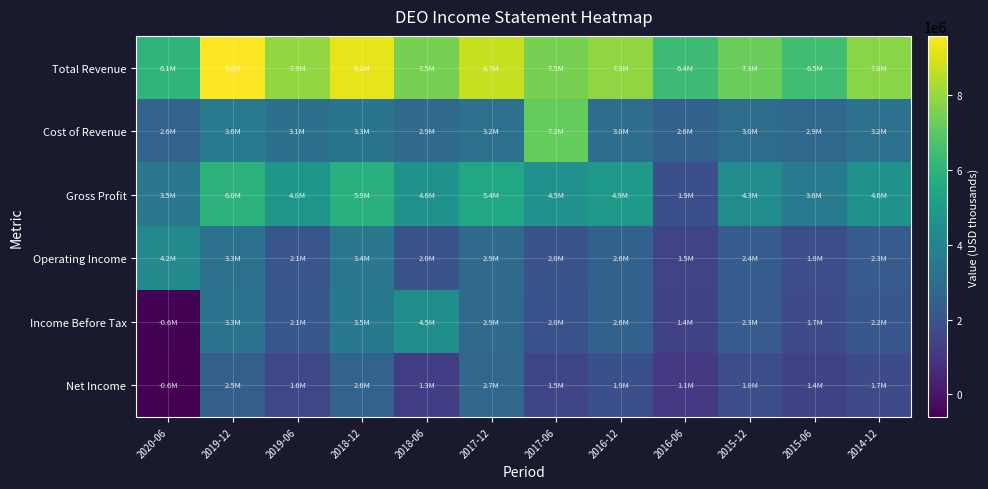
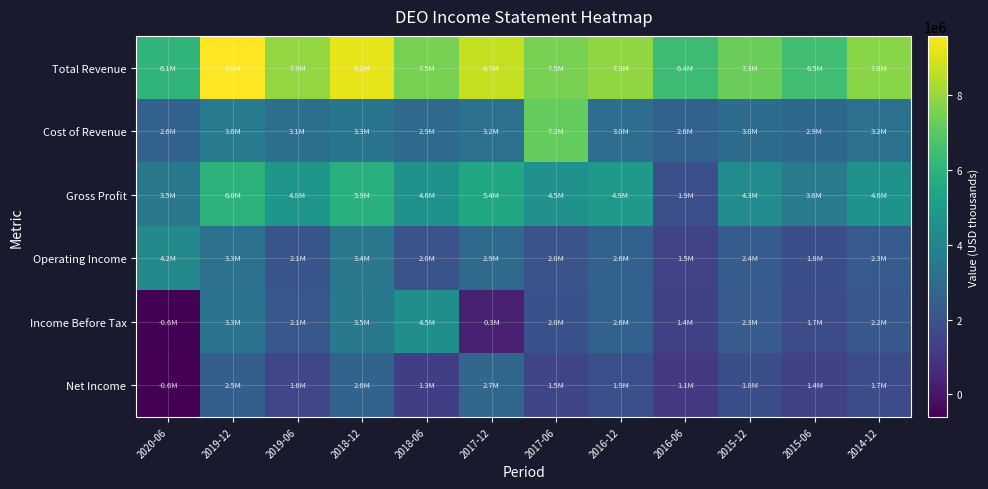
Income Before Tax, 2017-12: 2.9M -> 0.3M
